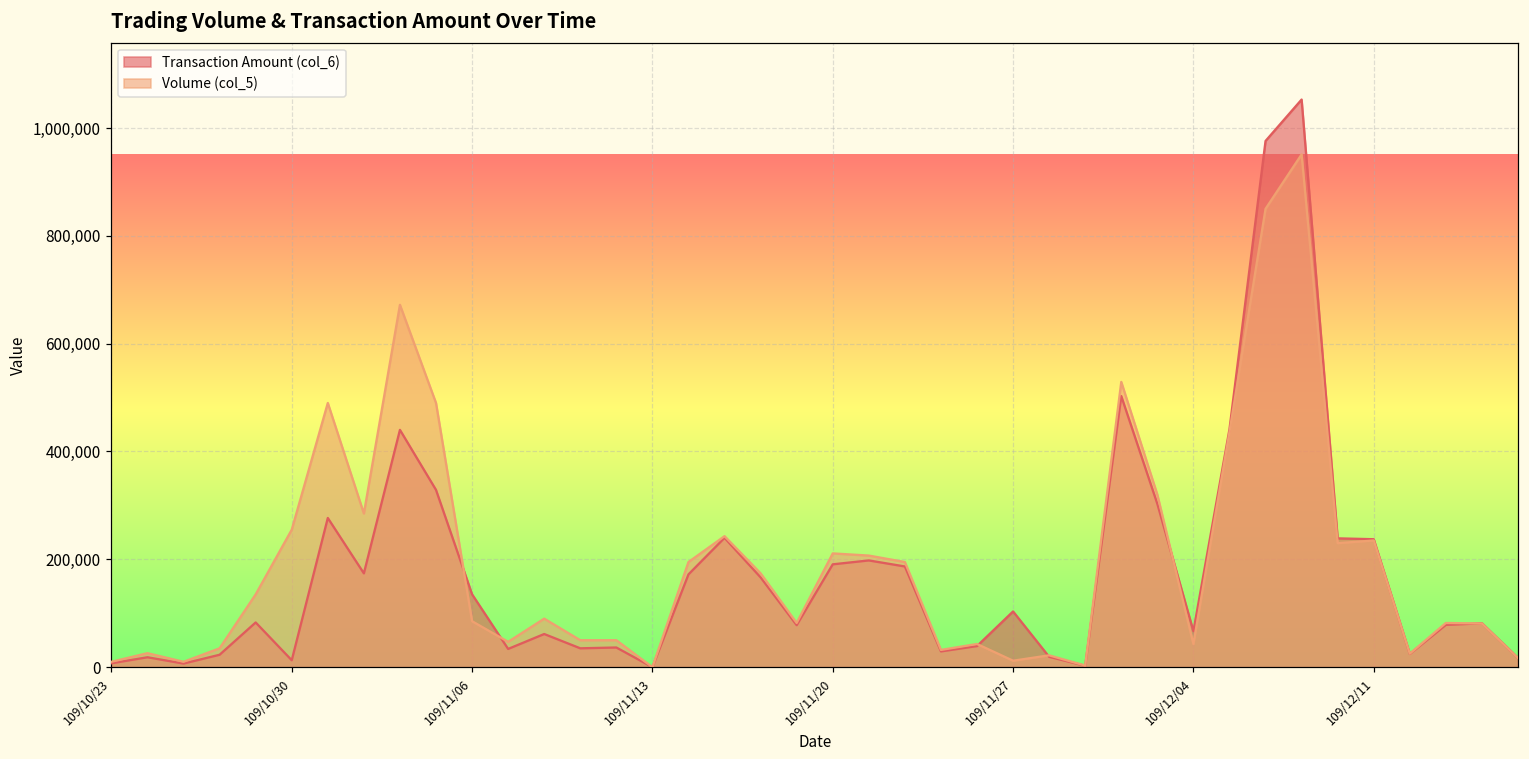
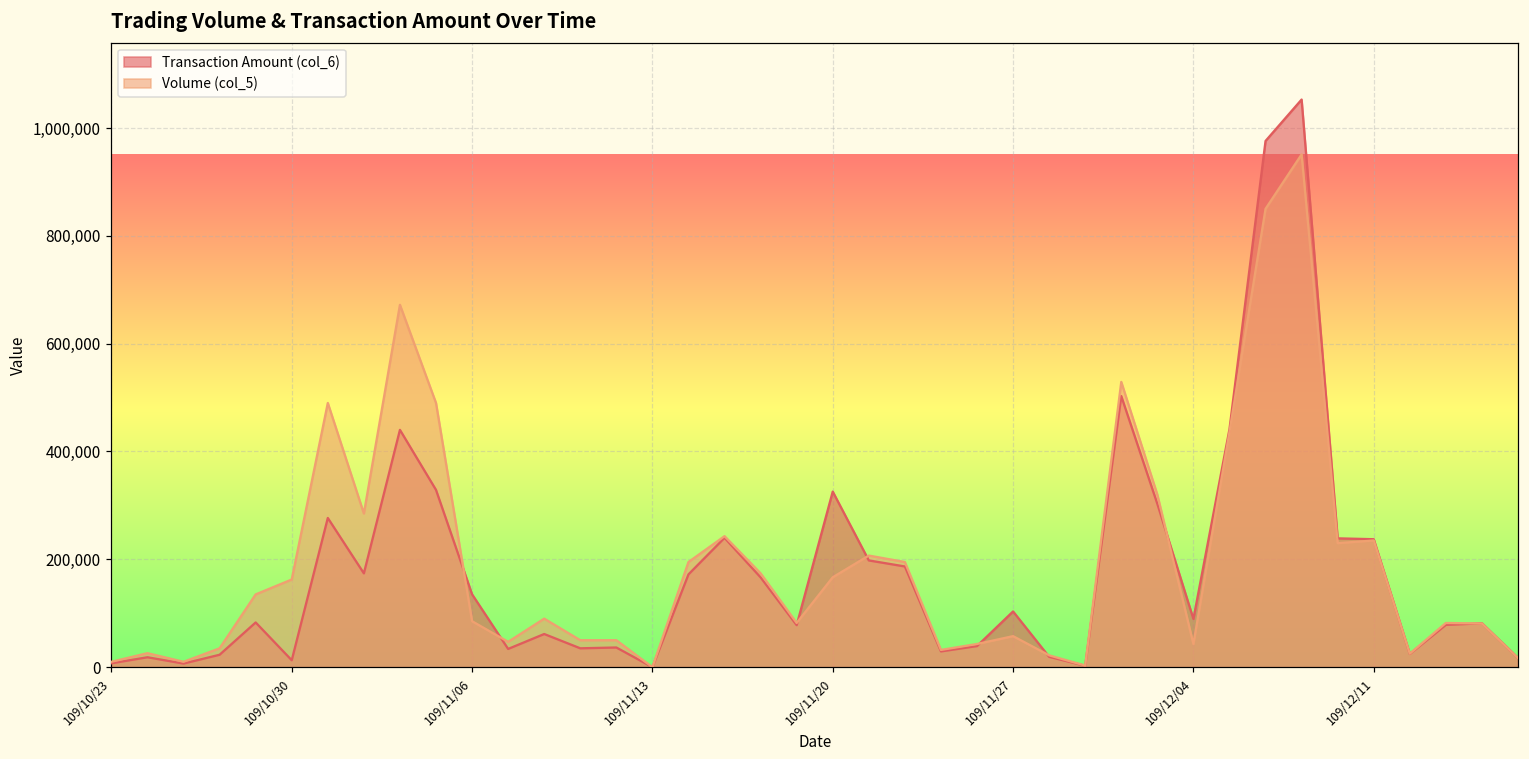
Volume (col_5), 109/10/30: 260,000 -> 160,000
Transaction Amount (col_6), 109/11/20: 190,000 -> 330,000
Volume (col_5), 109/11/20: 210,000 -> 170,000
Volume (col_5), 109/11/27: 10,000 -> 60,000
Transaction Amount (col_6), 109/12/04: 70,000 -> 90,000
